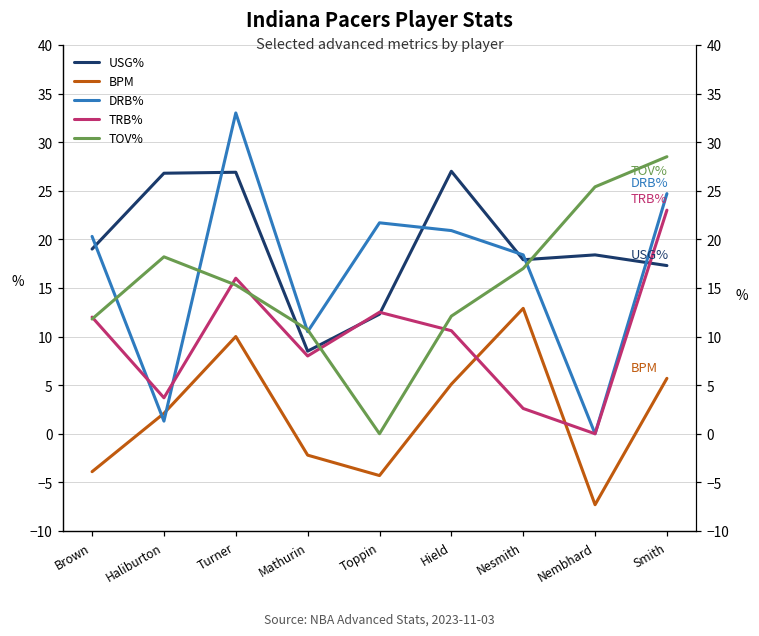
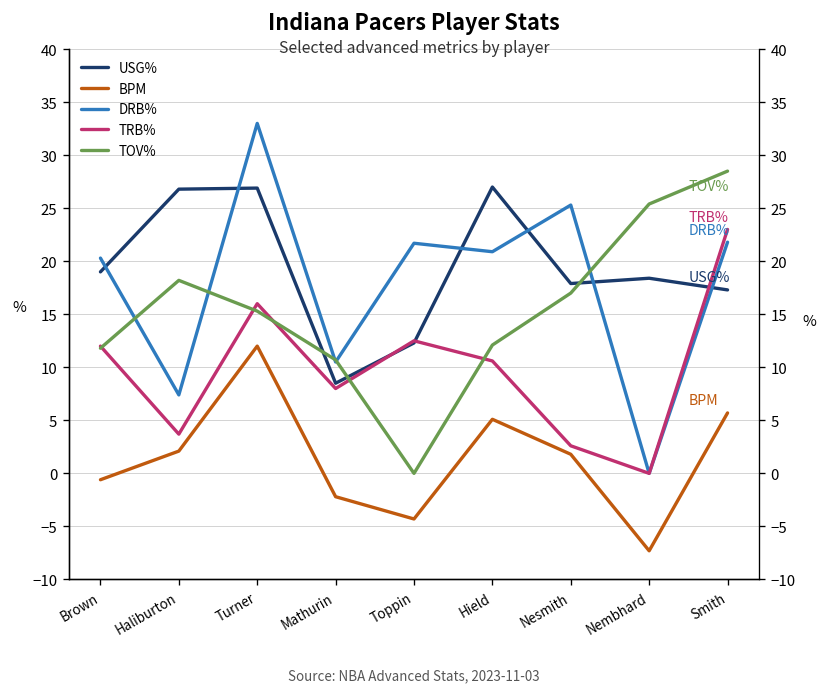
BPM, Brown: -4 -> -1
DRB%, Haliburton: 1 -> 7
BPM, Turner: 10 -> 12
BPM, Nesmith: 13 -> 2
DRB%, Nesmith: 18 -> 25
DRB%, Smith: 25 -> 22
